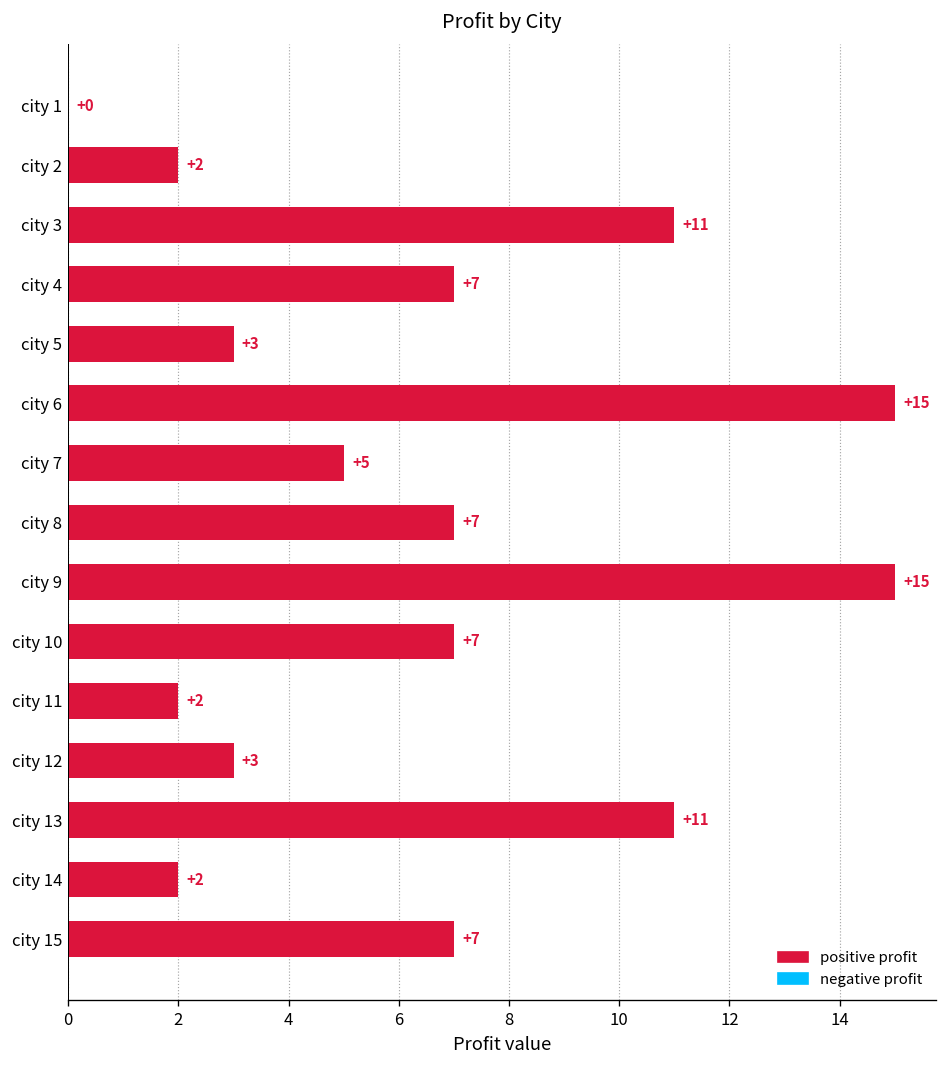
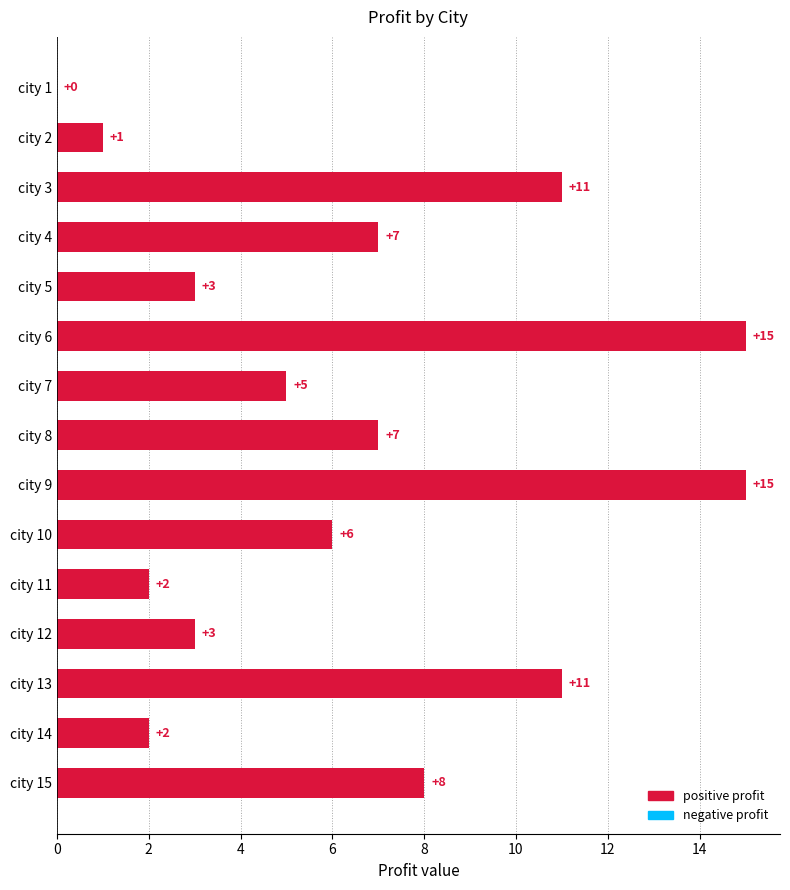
city 2: +2 -> +1
city 10: +7 -> +6
city 15: +7 -> +8
